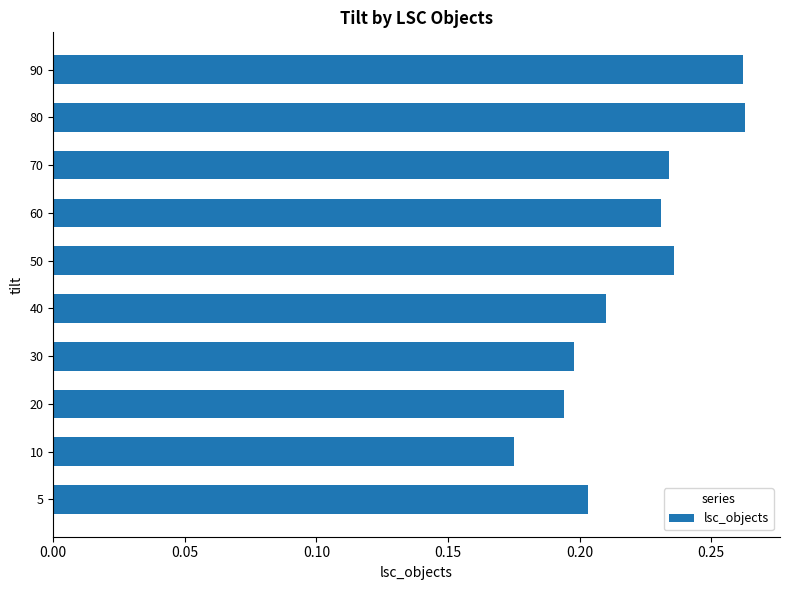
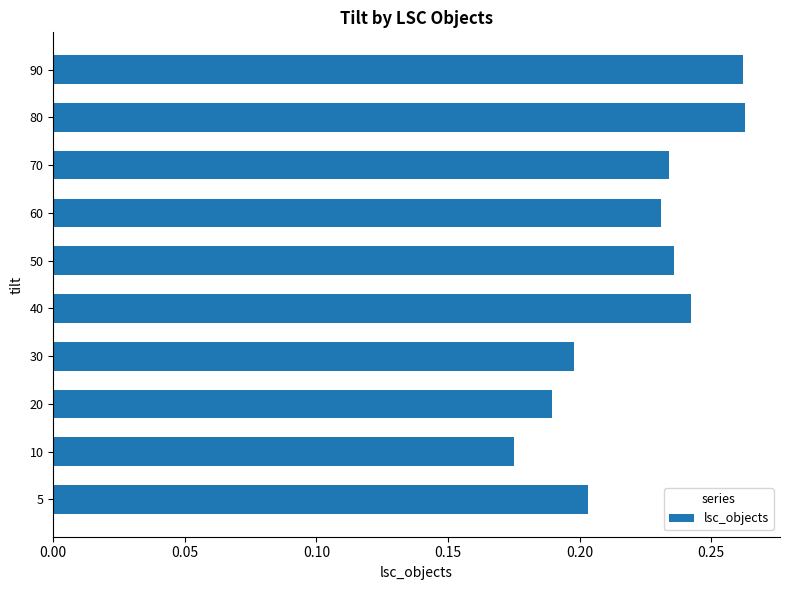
40: 0.210 -> 0.242
20: 0.194 -> 0.190
